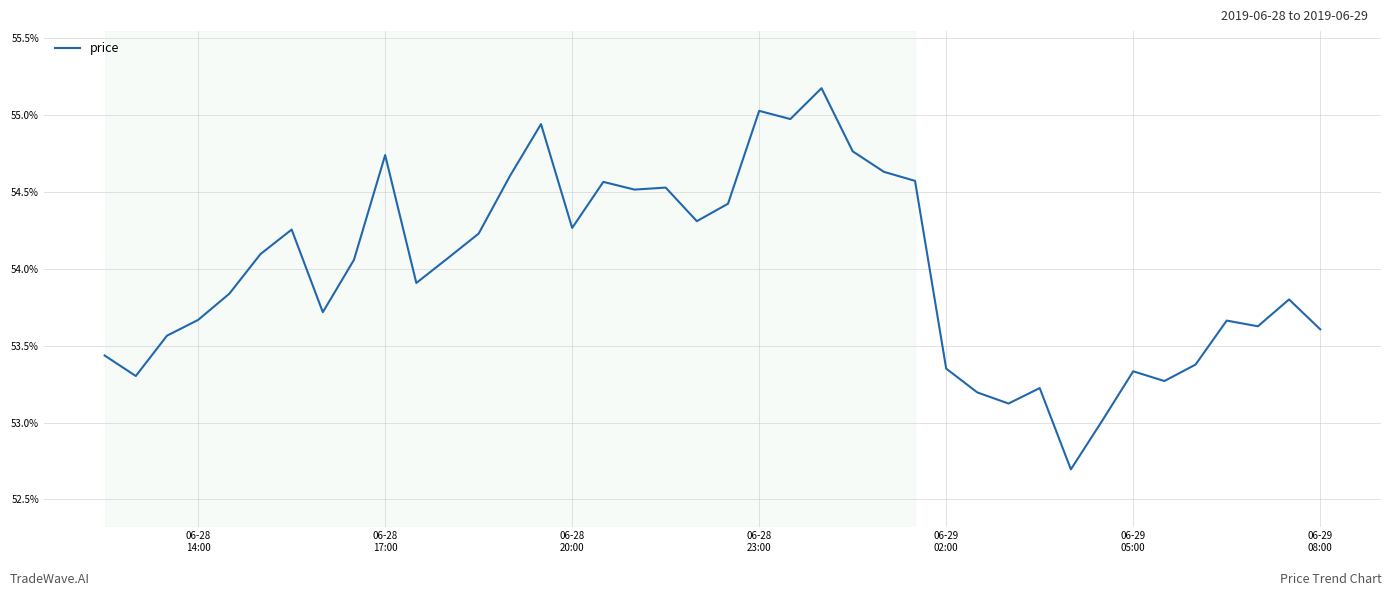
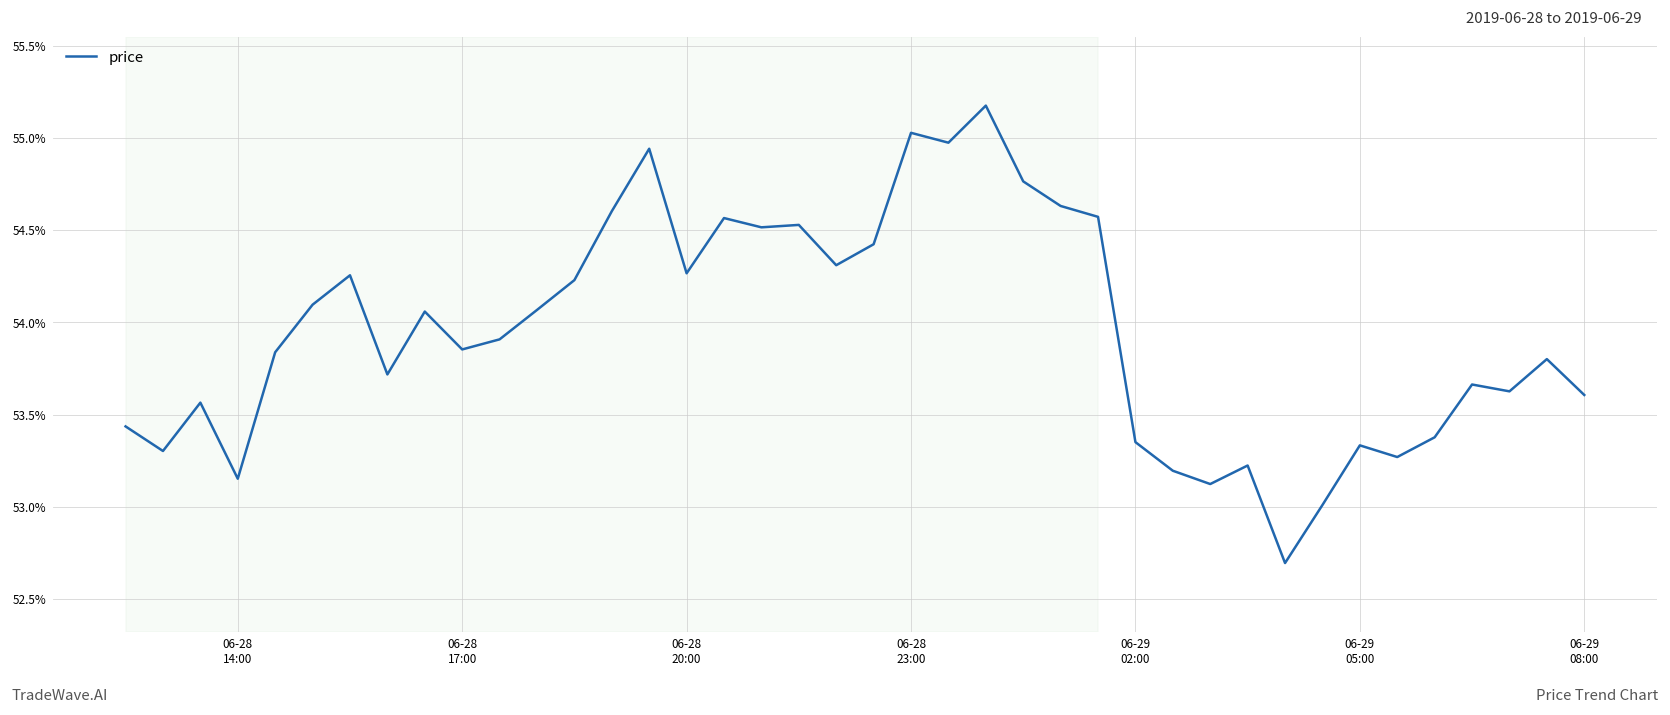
06-28 14:00: 53.67% -> 53.15%
06-28 17:00: 54.74% -> 53.85%
